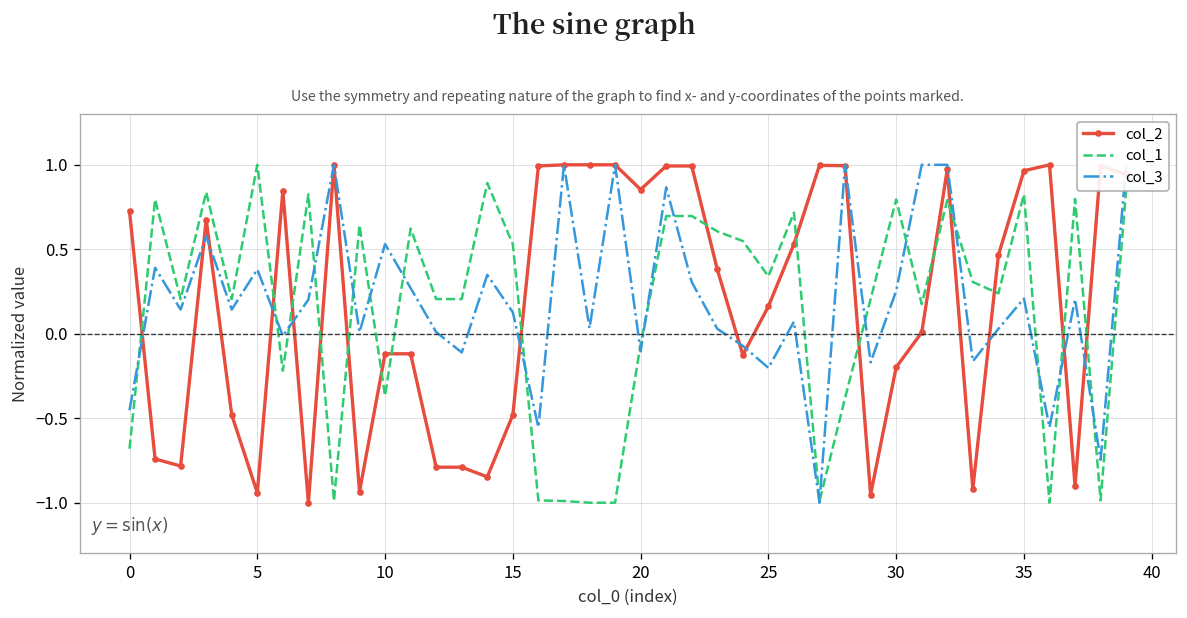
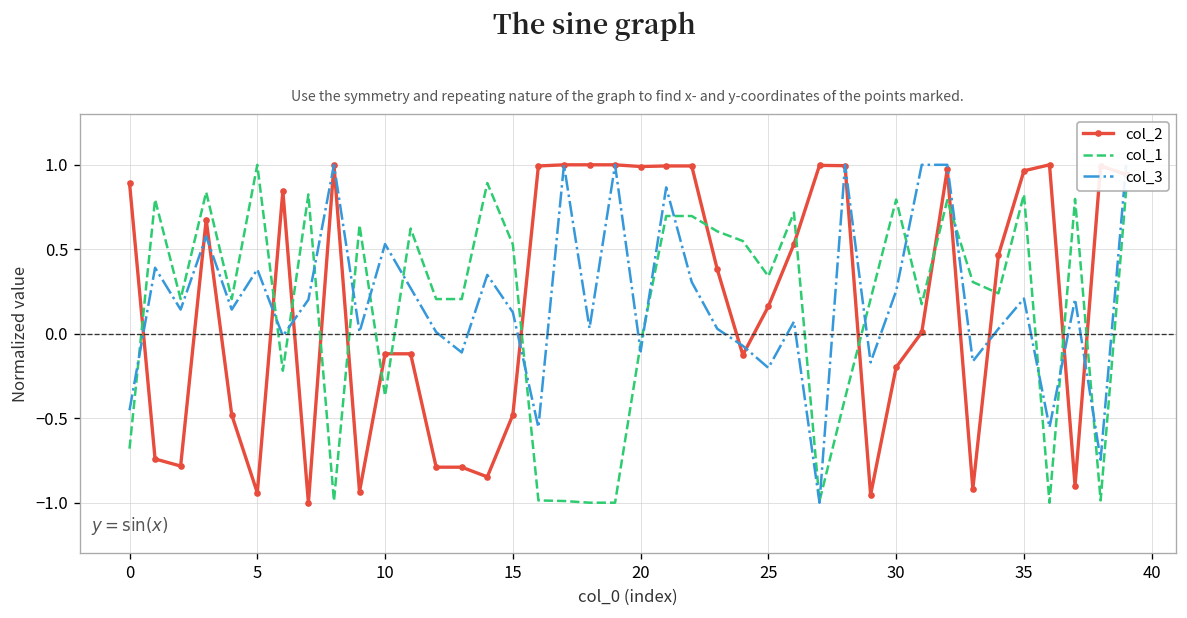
col_2, 0: 0.72 -> 0.89
col_2, 20: 0.85 -> 0.99
